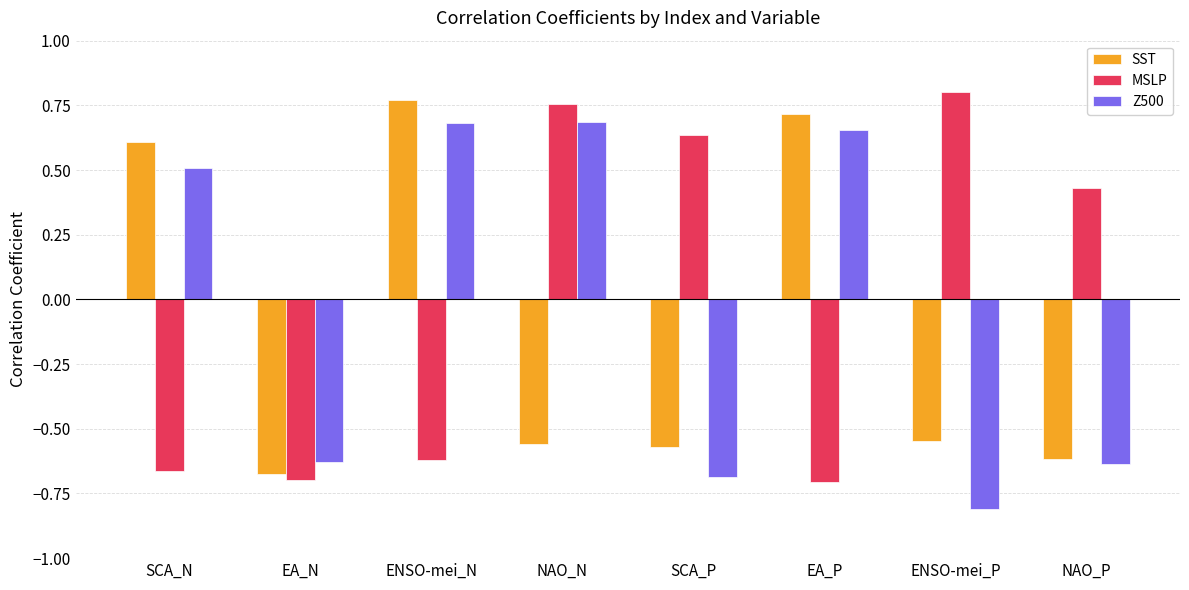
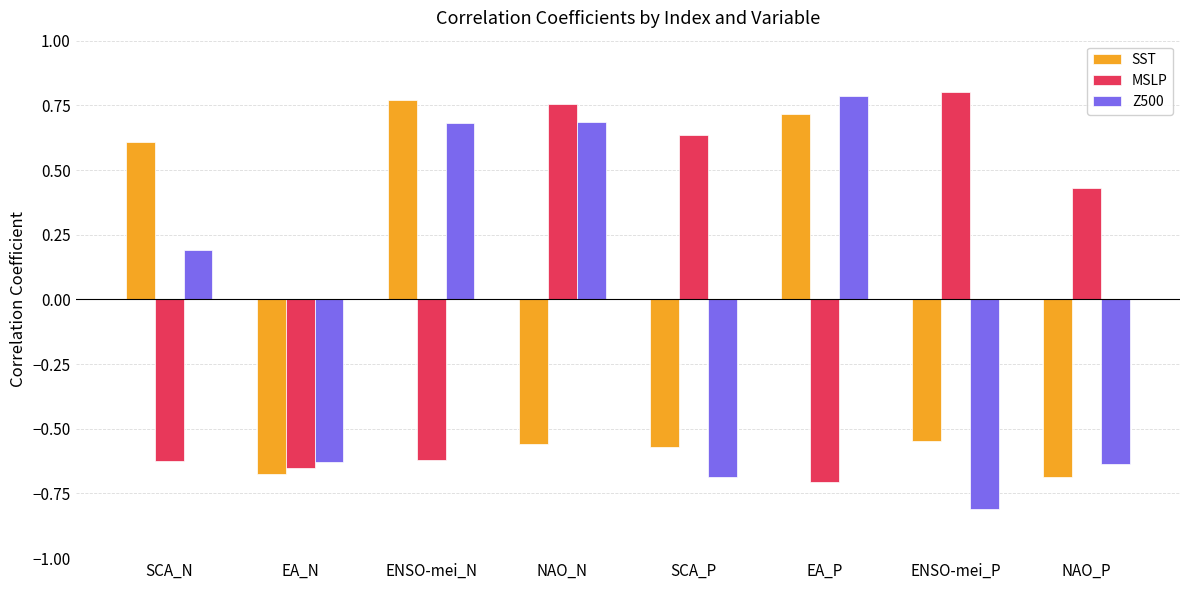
MSLP, SCA_N: -0.66 -> -0.62
Z500, SCA_N: 0.51 -> 0.19
MSLP, EA_N: -0.70 -> -0.65
Z500, EA_P: 0.65 -> 0.78
SST, NAO_P: -0.62 -> -0.69
